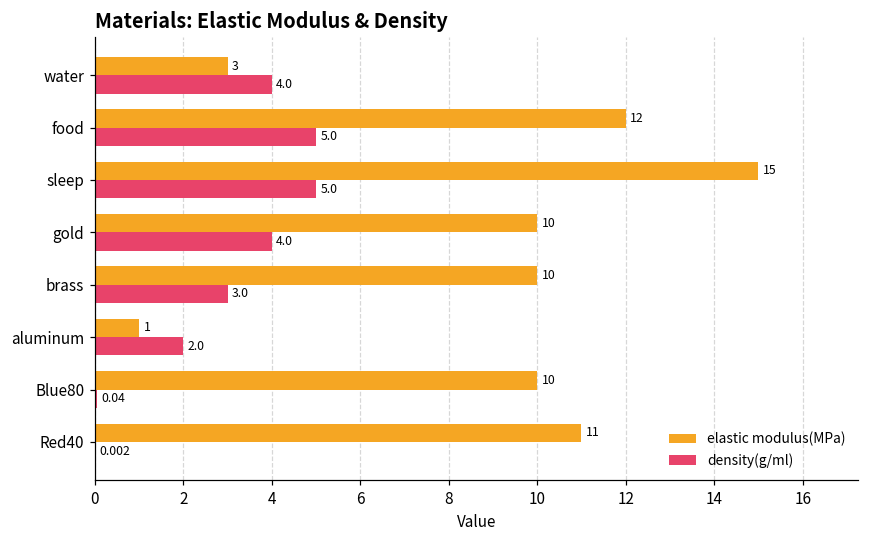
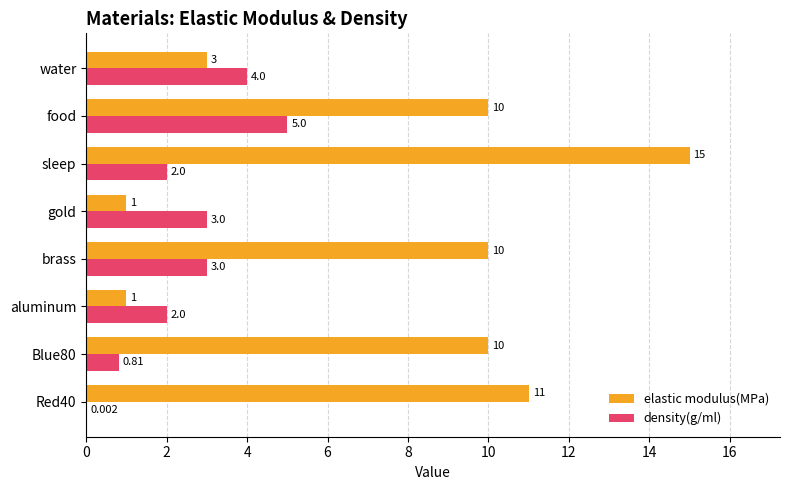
elastic modulus(MPa), food: 12 -> 10
density(g/ml), sleep: 5.0 -> 2.0
elastic modulus(MPa), gold: 10 -> 1
density(g/ml), gold: 4.0 -> 3.0
density(g/ml), Blue80: 0.04 -> 0.81
